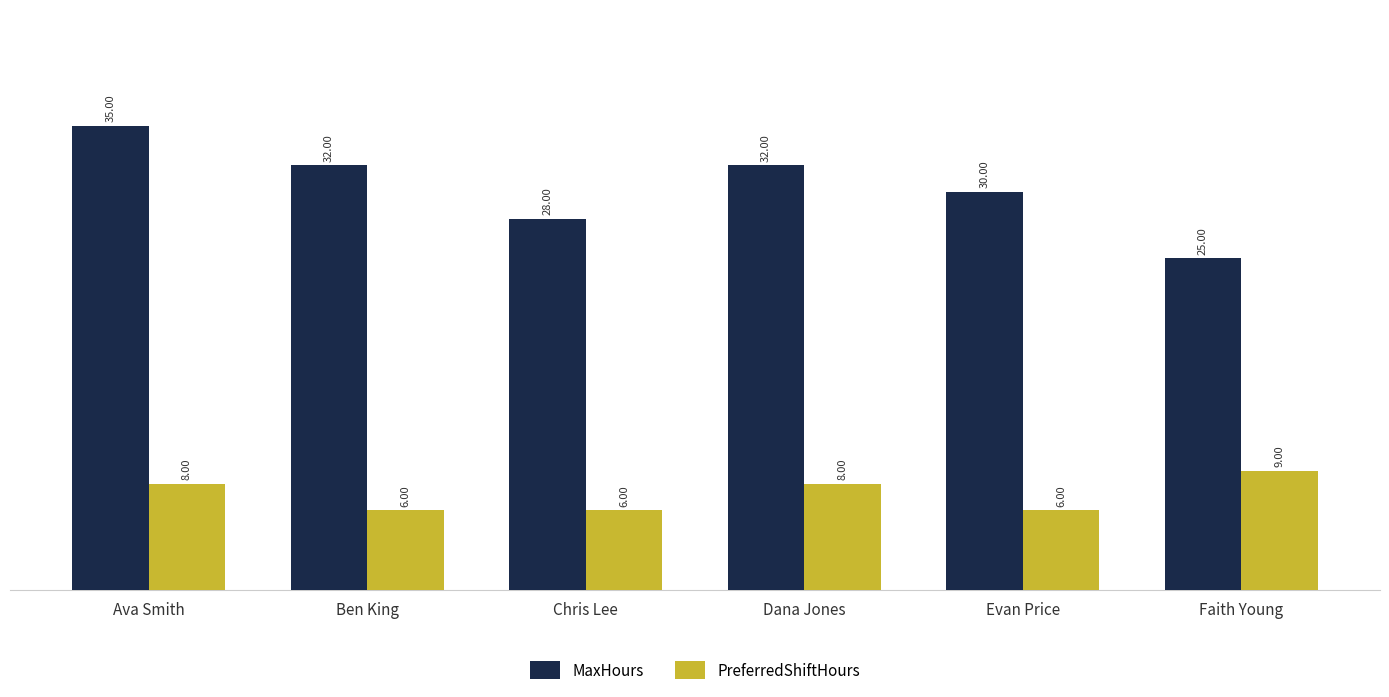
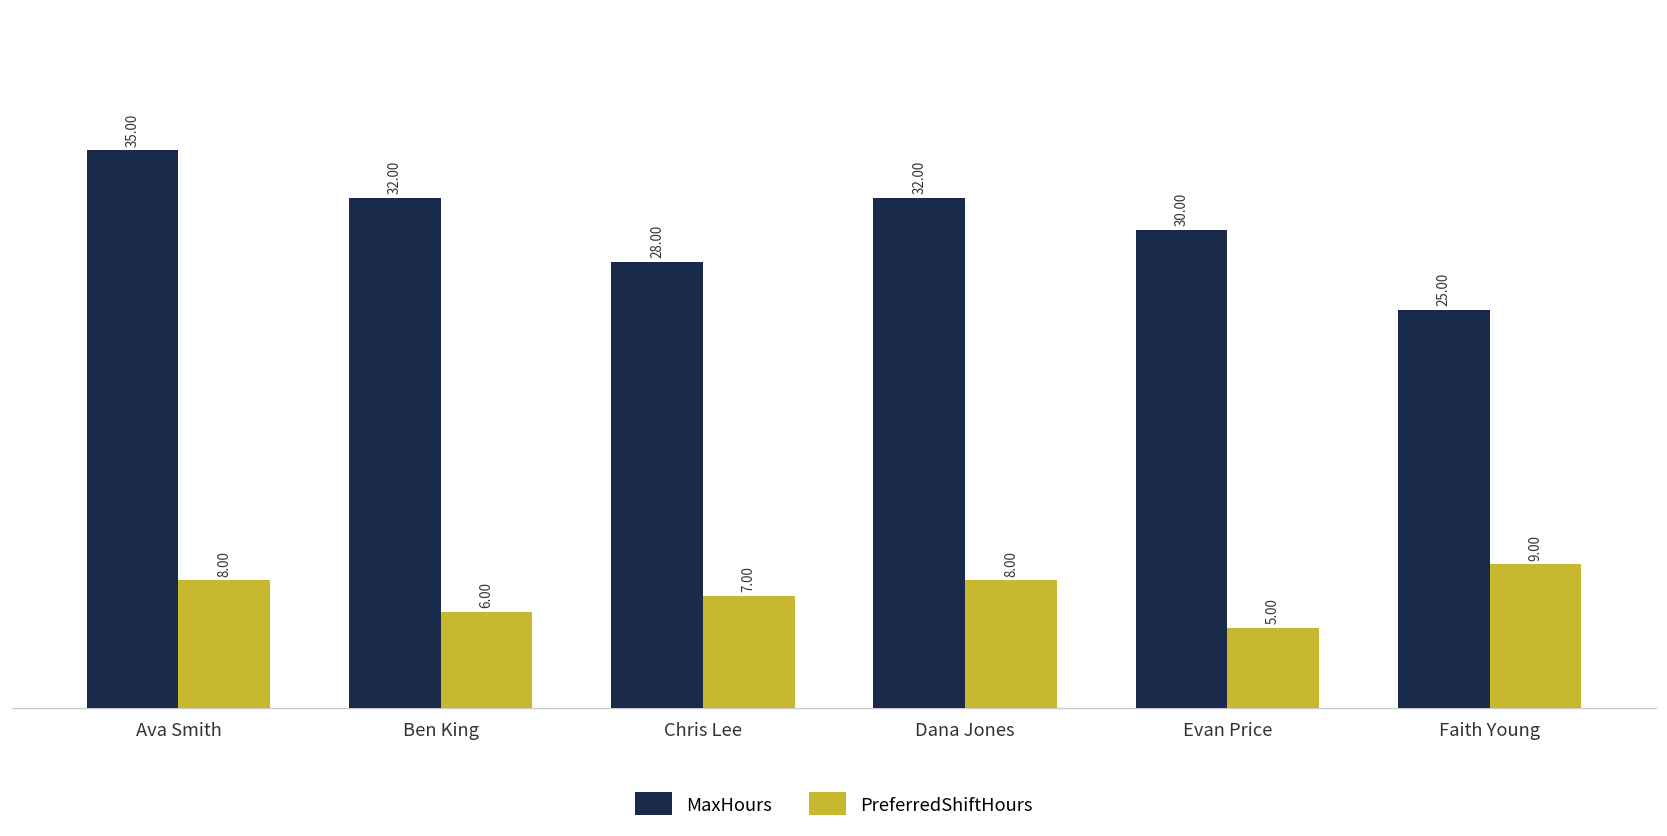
PreferredShiftHours, Chris Lee: 6.00 -> 7.00
PreferredShiftHours, Evan Price: 6.00 -> 5.00
